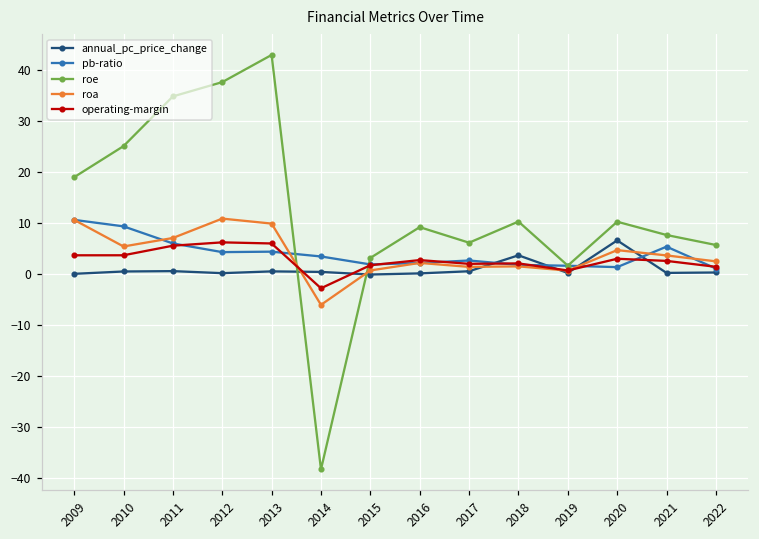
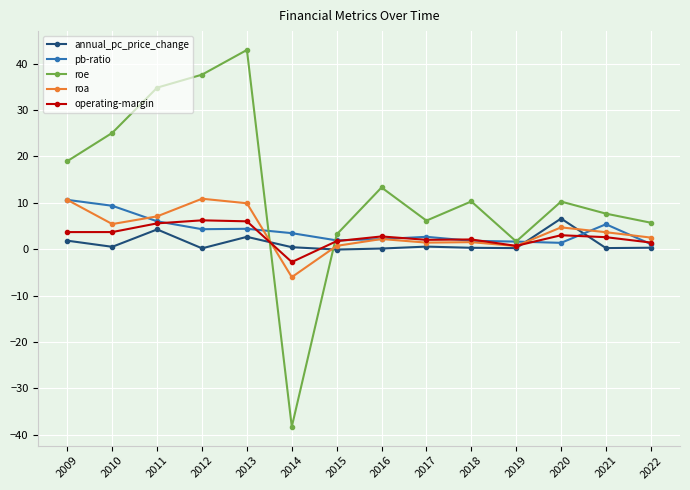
annual_pc_price_change, 2009: 0 -> 2
annual_pc_price_change, 2011: 1 -> 4
annual_pc_price_change, 2013: 1 -> 3
roe, 2016: 9 -> 13
annual_pc_price_change, 2018: 4 -> 0
